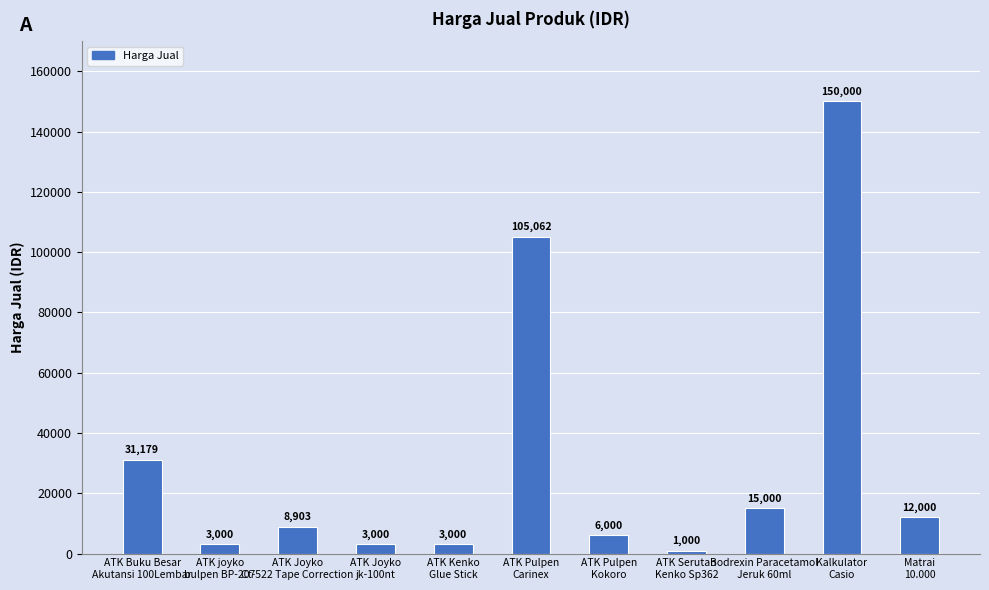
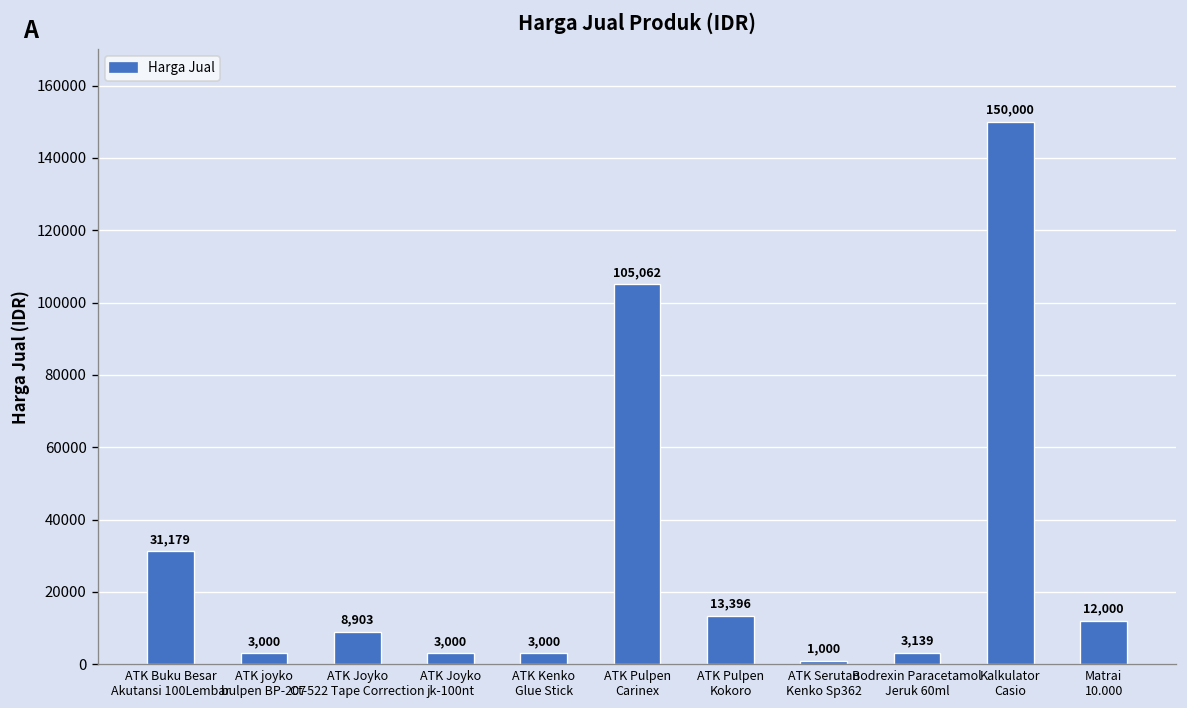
ATK Pulpen Kokoro: 6,000 -> 13,396
Bodrexin Paracetamol Jeruk 60ml: 15,000 -> 3,139
